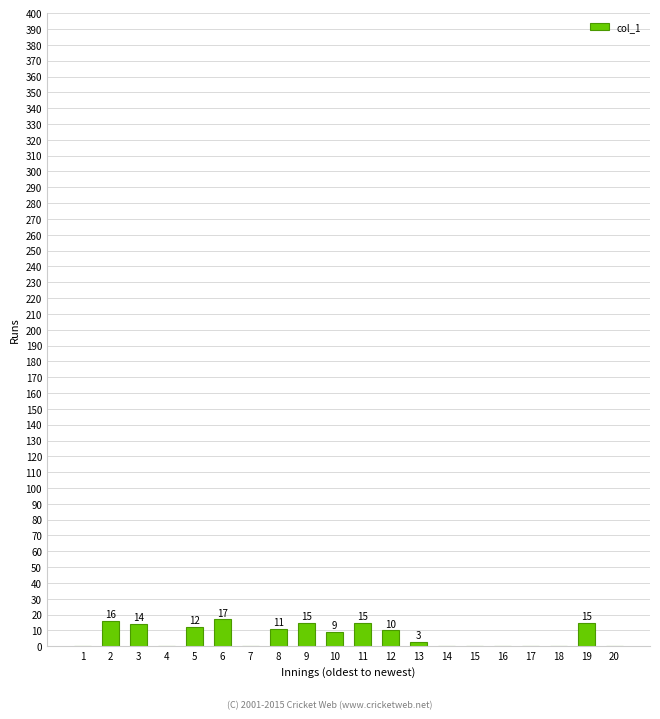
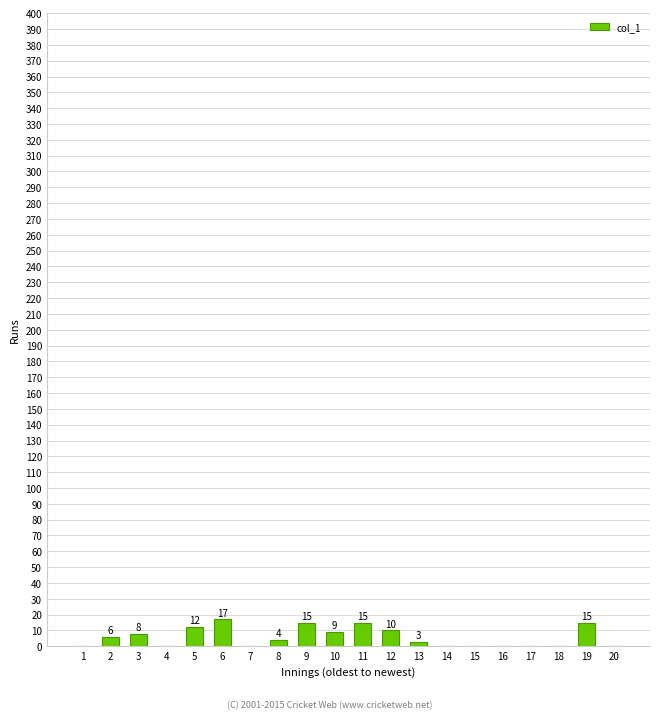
2: 16 -> 6
3: 14 -> 8
8: 11 -> 4
